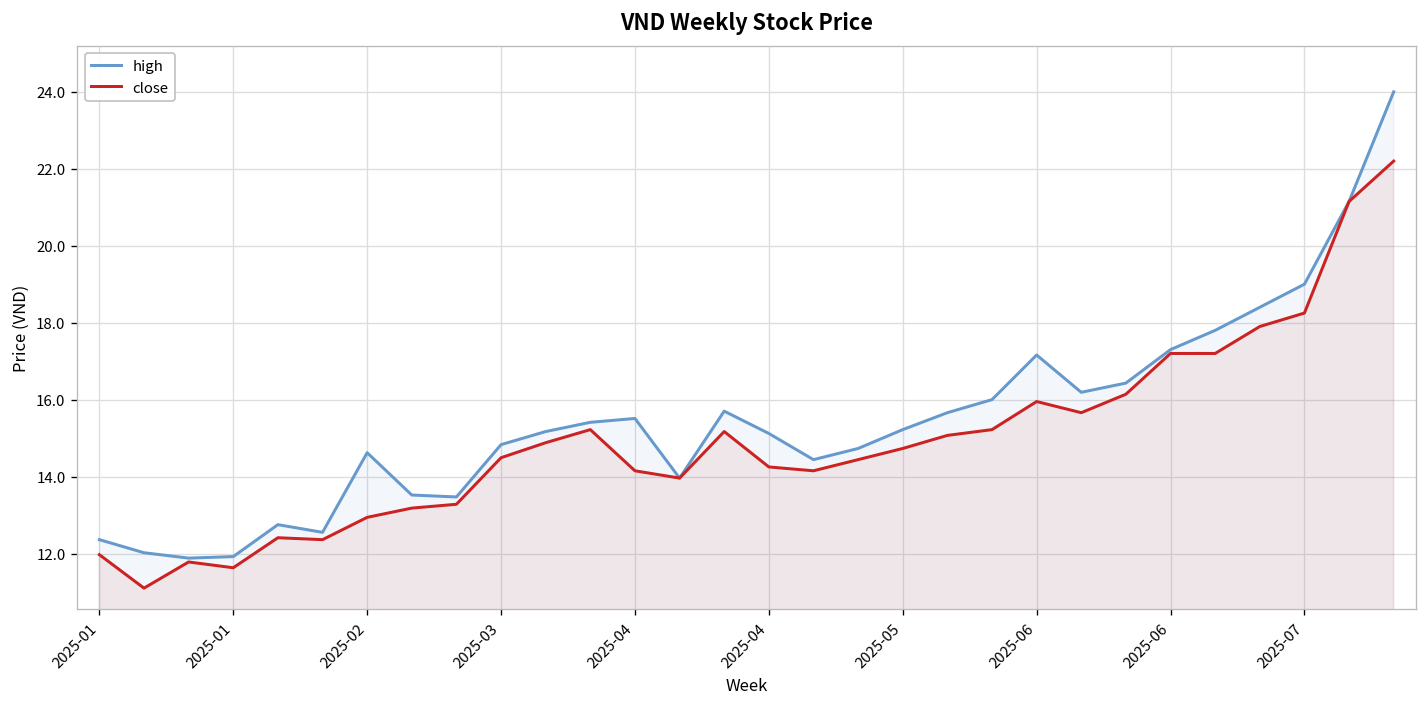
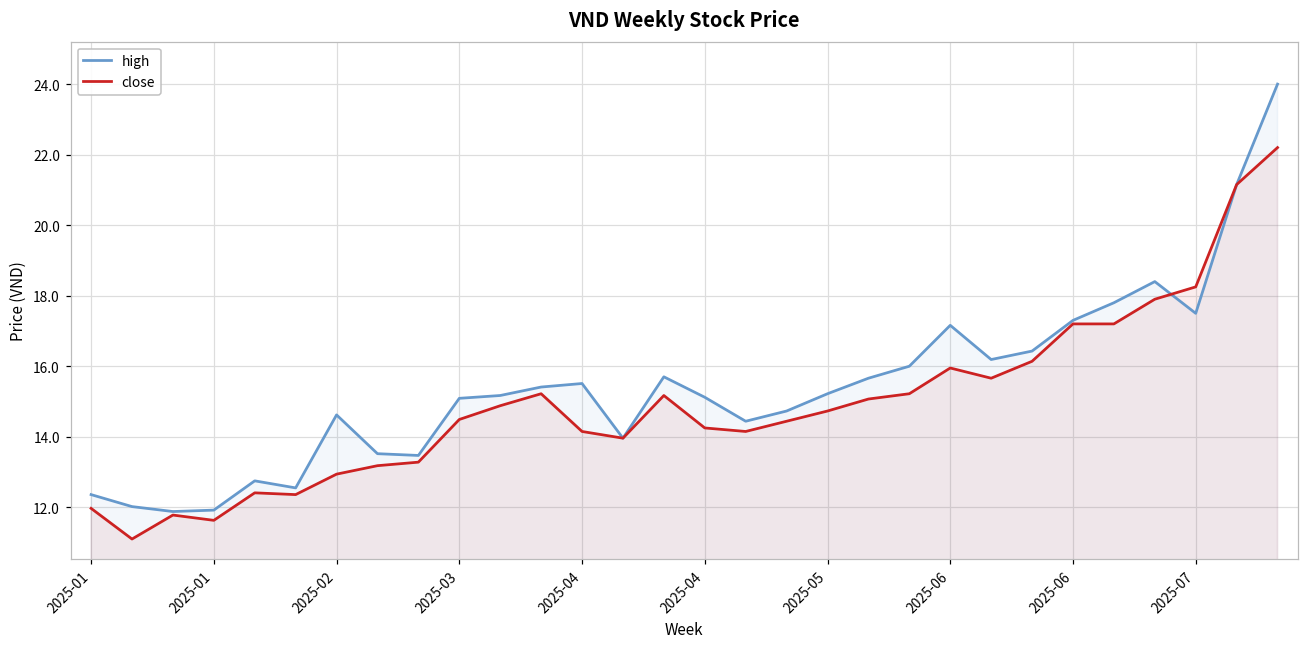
high, 2025-03: 14.8 -> 15.1
high, 2025-07: 19.0 -> 17.5
